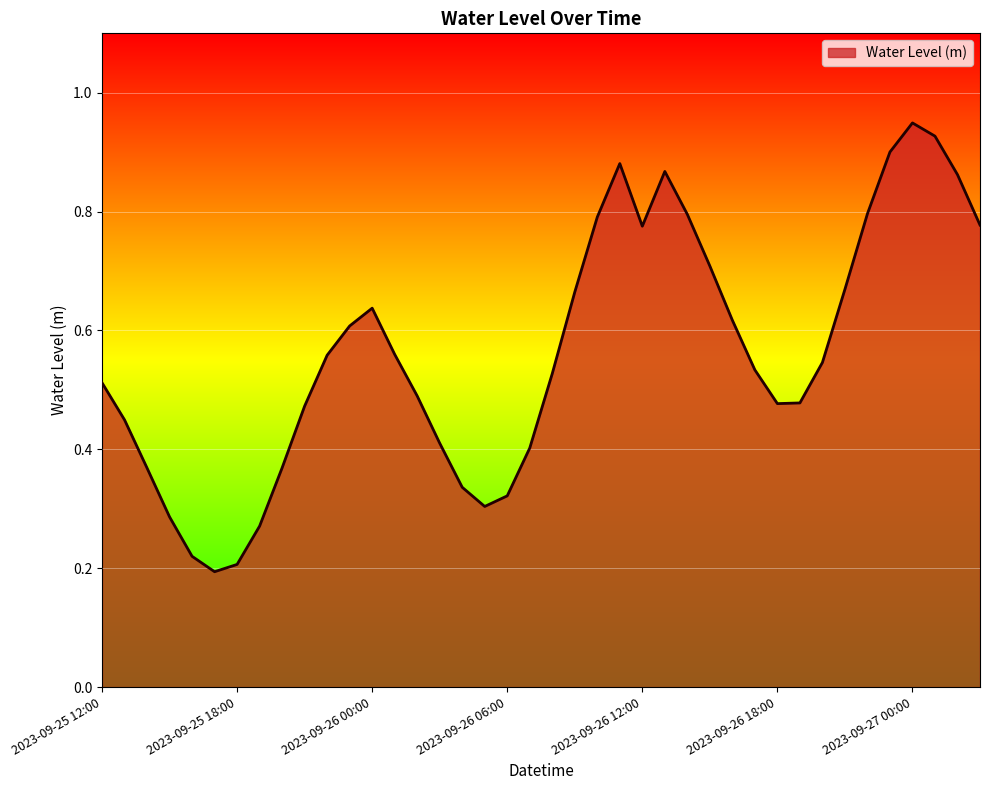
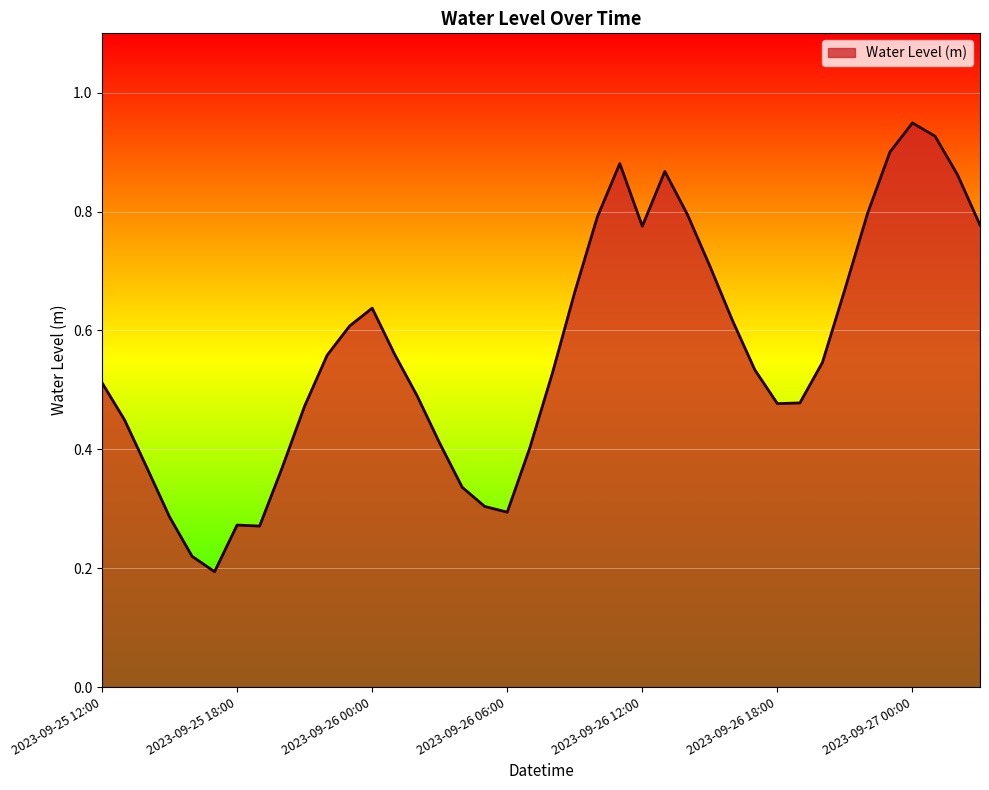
2023-09-25 18:00: 0.21 -> 0.27
2023-09-26 06:00: 0.32 -> 0.29
